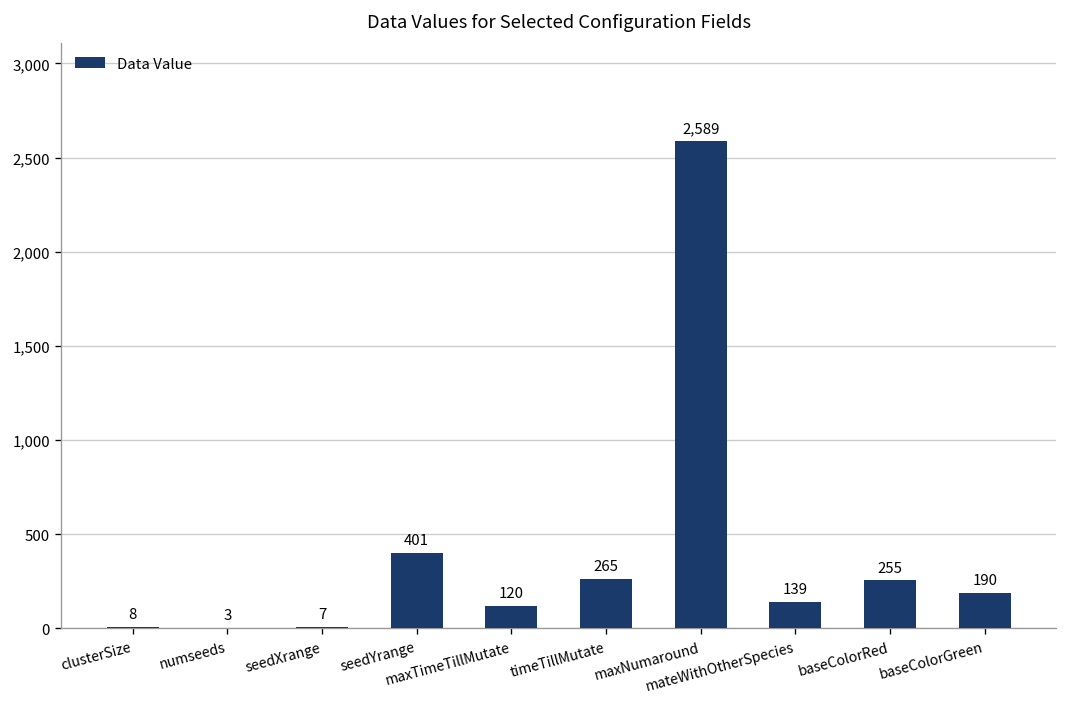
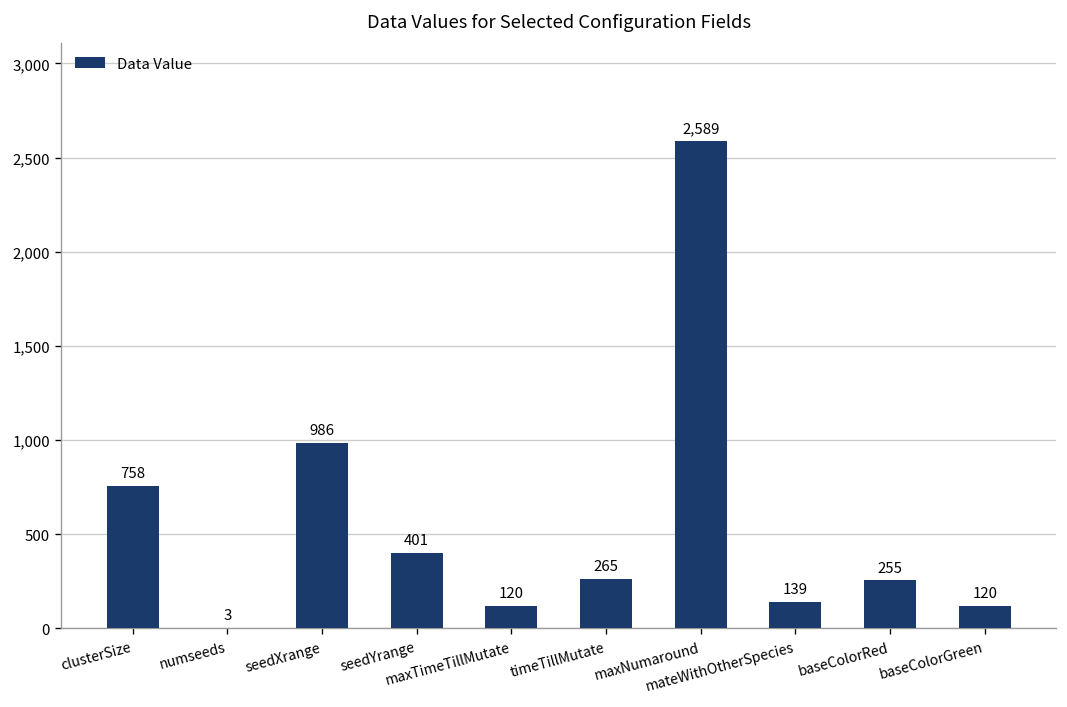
clusterSize: 8 -> 758
seedXrange: 7 -> 986
baseColorGreen: 190 -> 120
